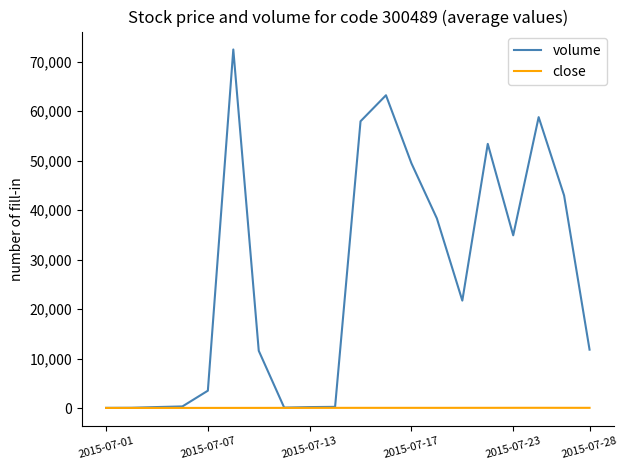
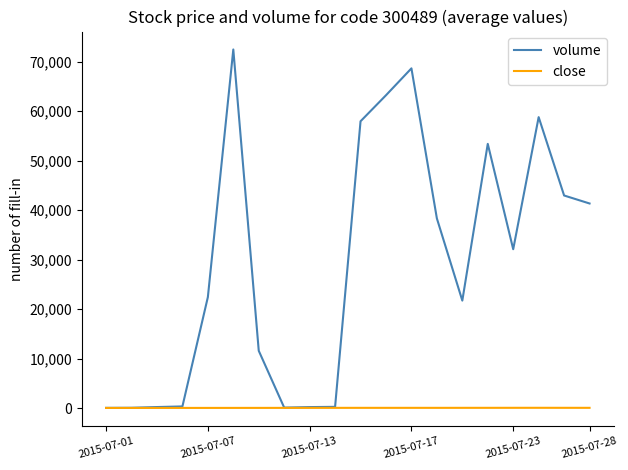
volume, 2015-07-07: 4,000 -> 22,000
volume, 2015-07-17: 49,000 -> 69,000
volume, 2015-07-23: 35,000 -> 32,000
volume, 2015-07-28: 12,000 -> 41,000
